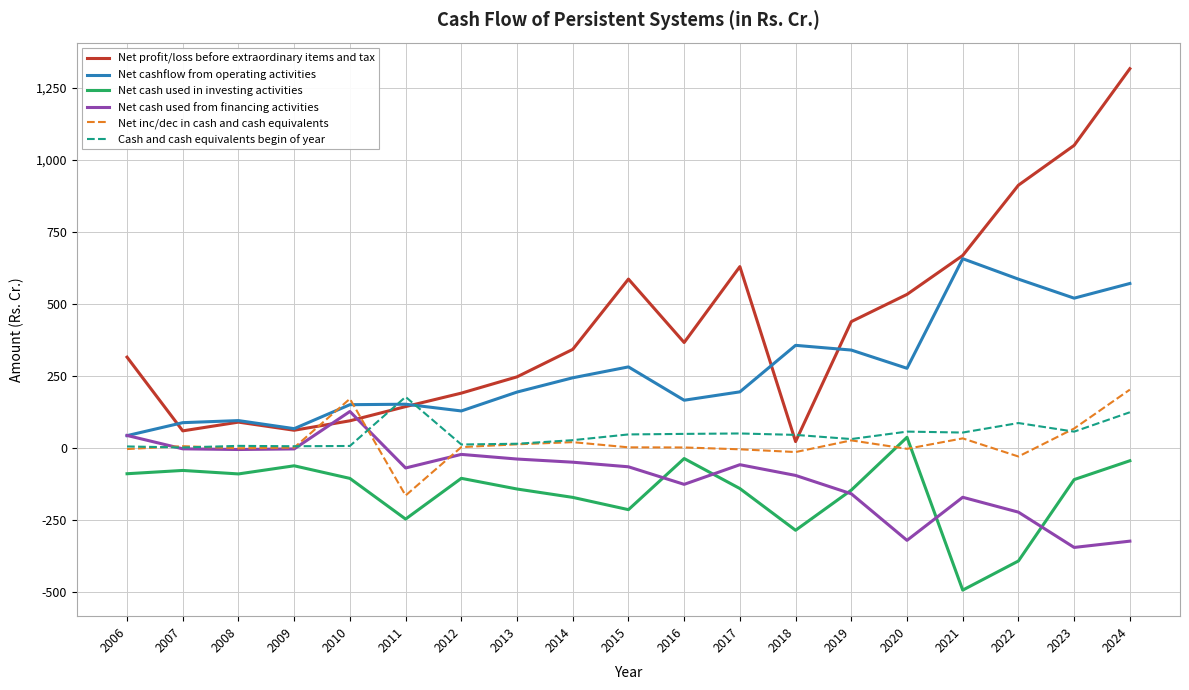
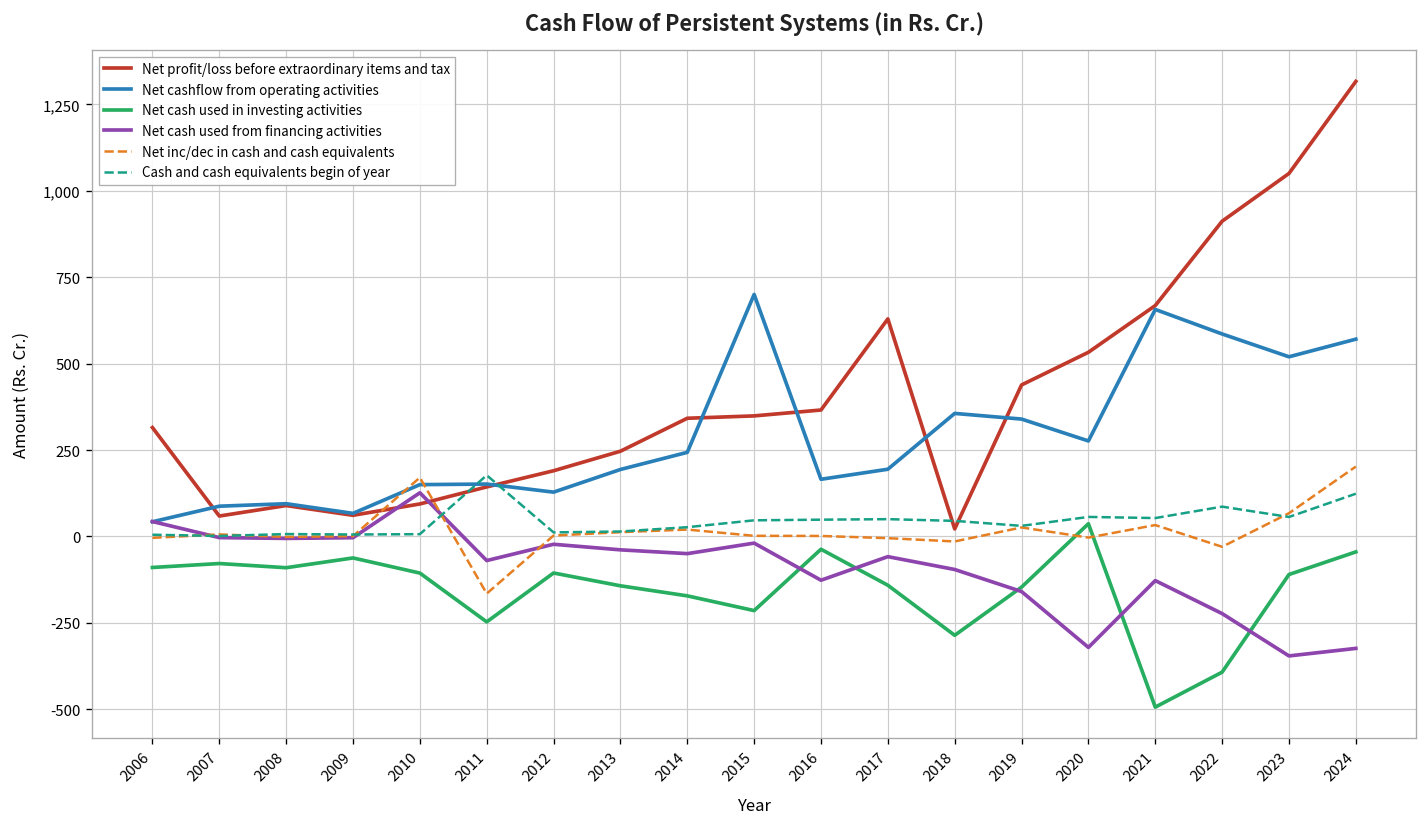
Net profit/loss before extraordinary items and tax, 2015: 590 -> 350
Net cashflow from operating activities, 2015: 280 -> 700
Net cash used from financing activities, 2015: -70 -> -20
Net cash used from financing activities, 2021: -170 -> -130
